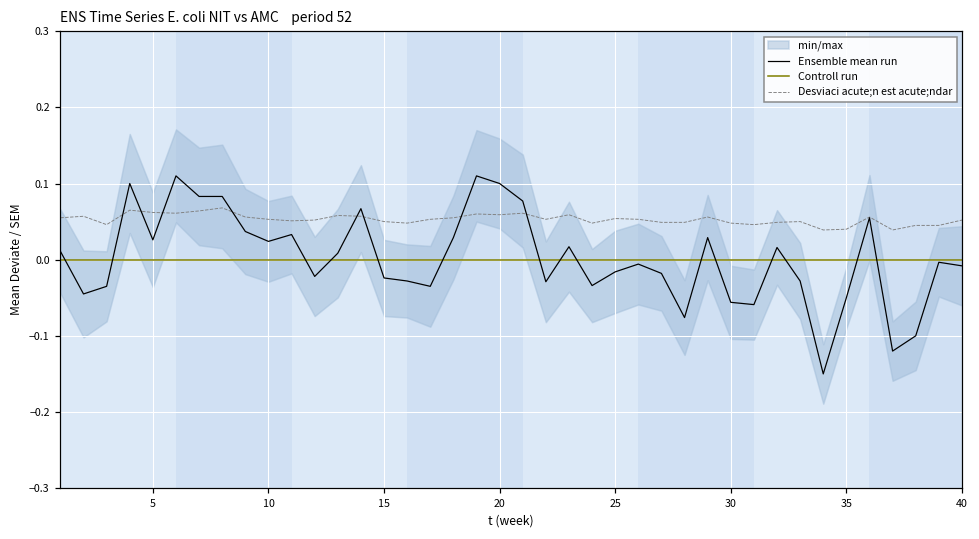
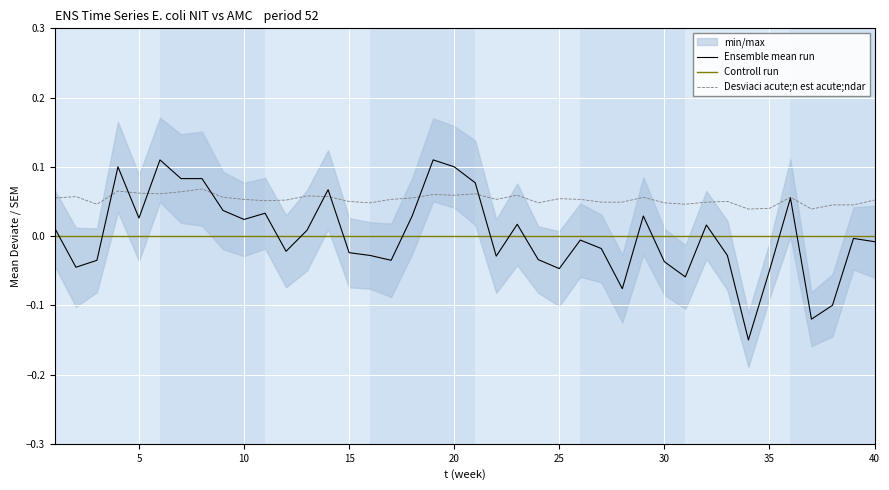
Ensemble mean run, 25: -0.02 -> -0.05
Ensemble mean run, 30: -0.06 -> -0.04
